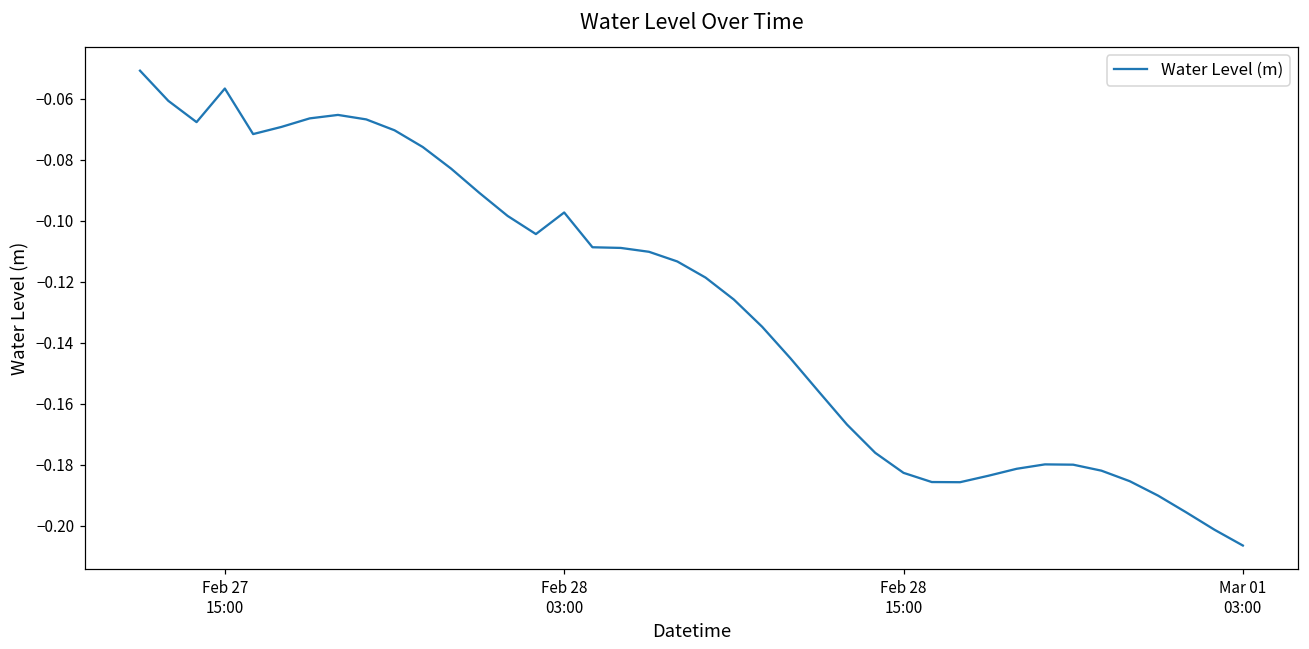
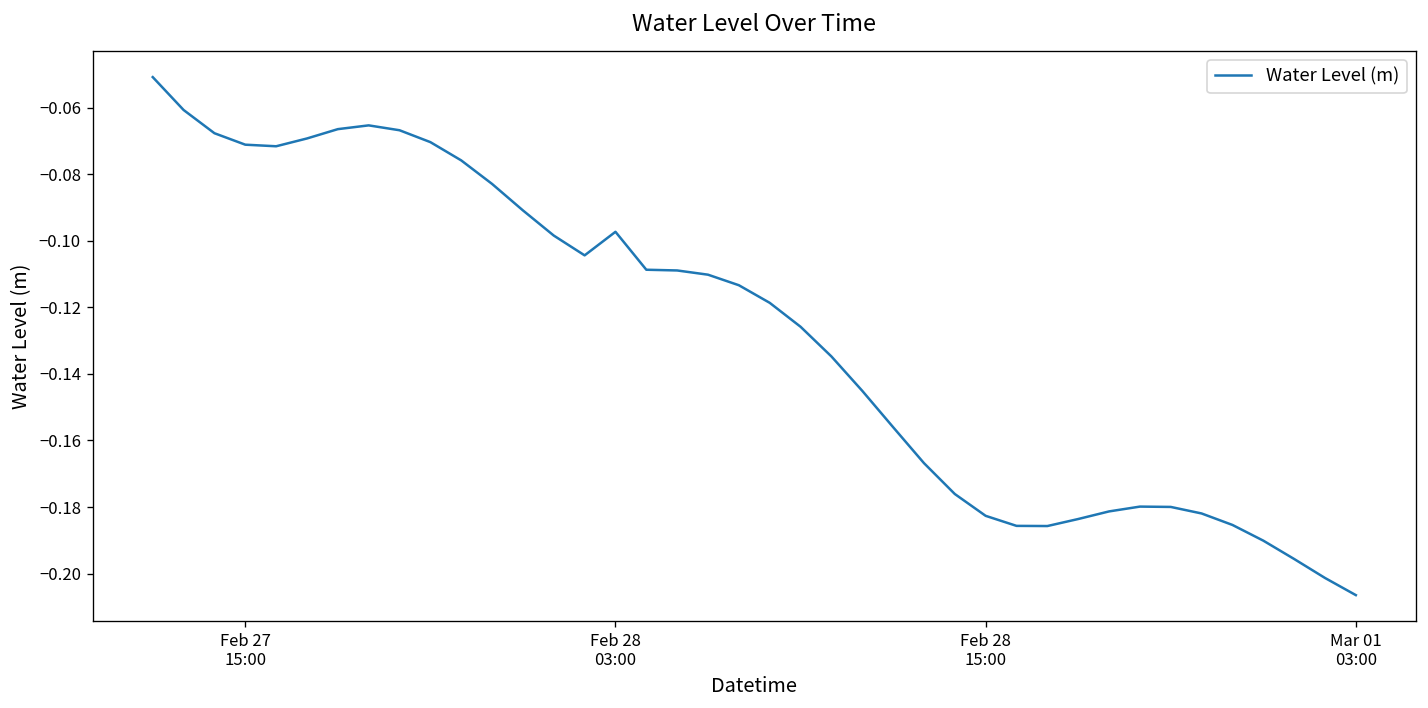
Feb 27 15:00: -0.057 -> -0.071
